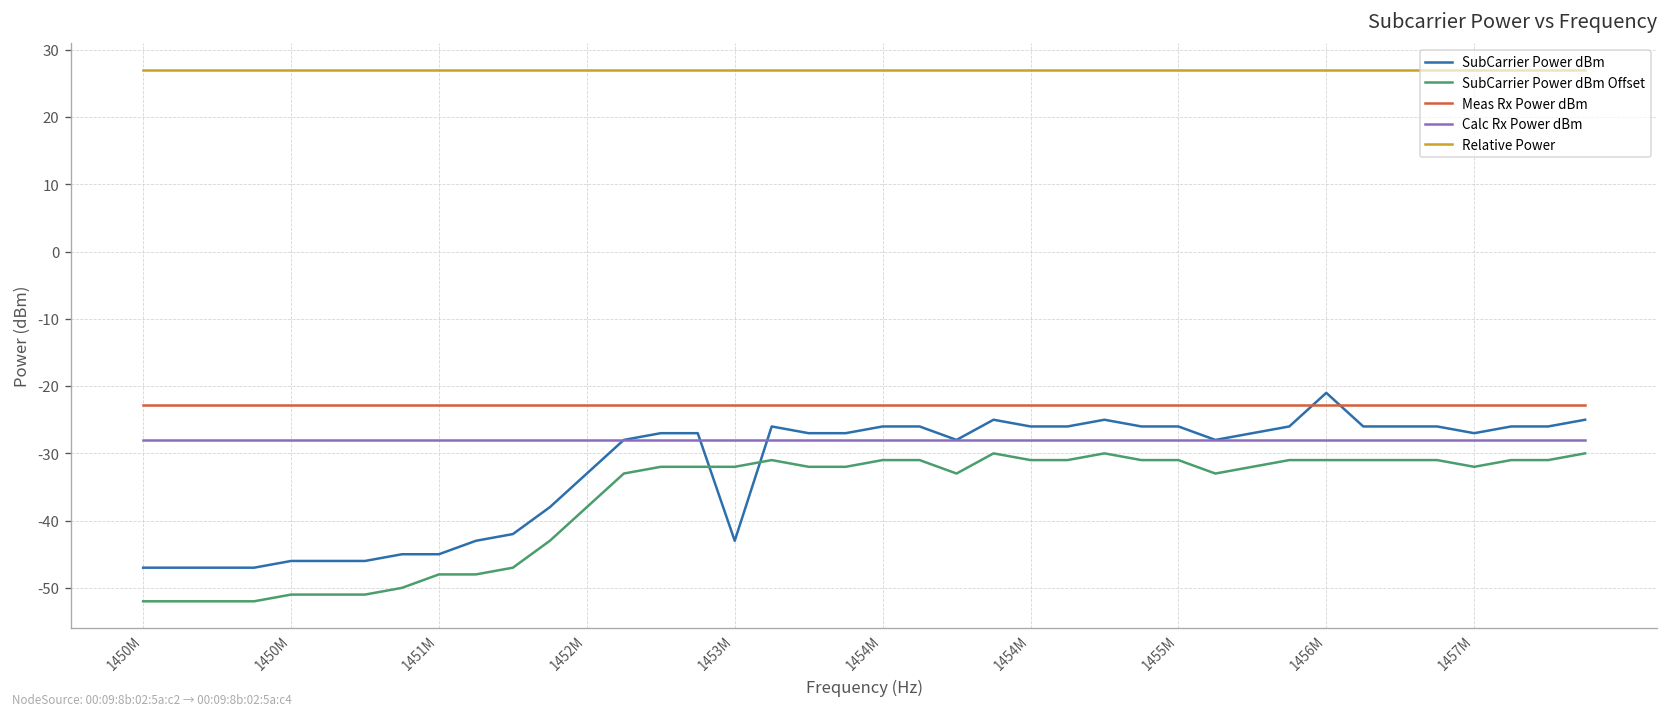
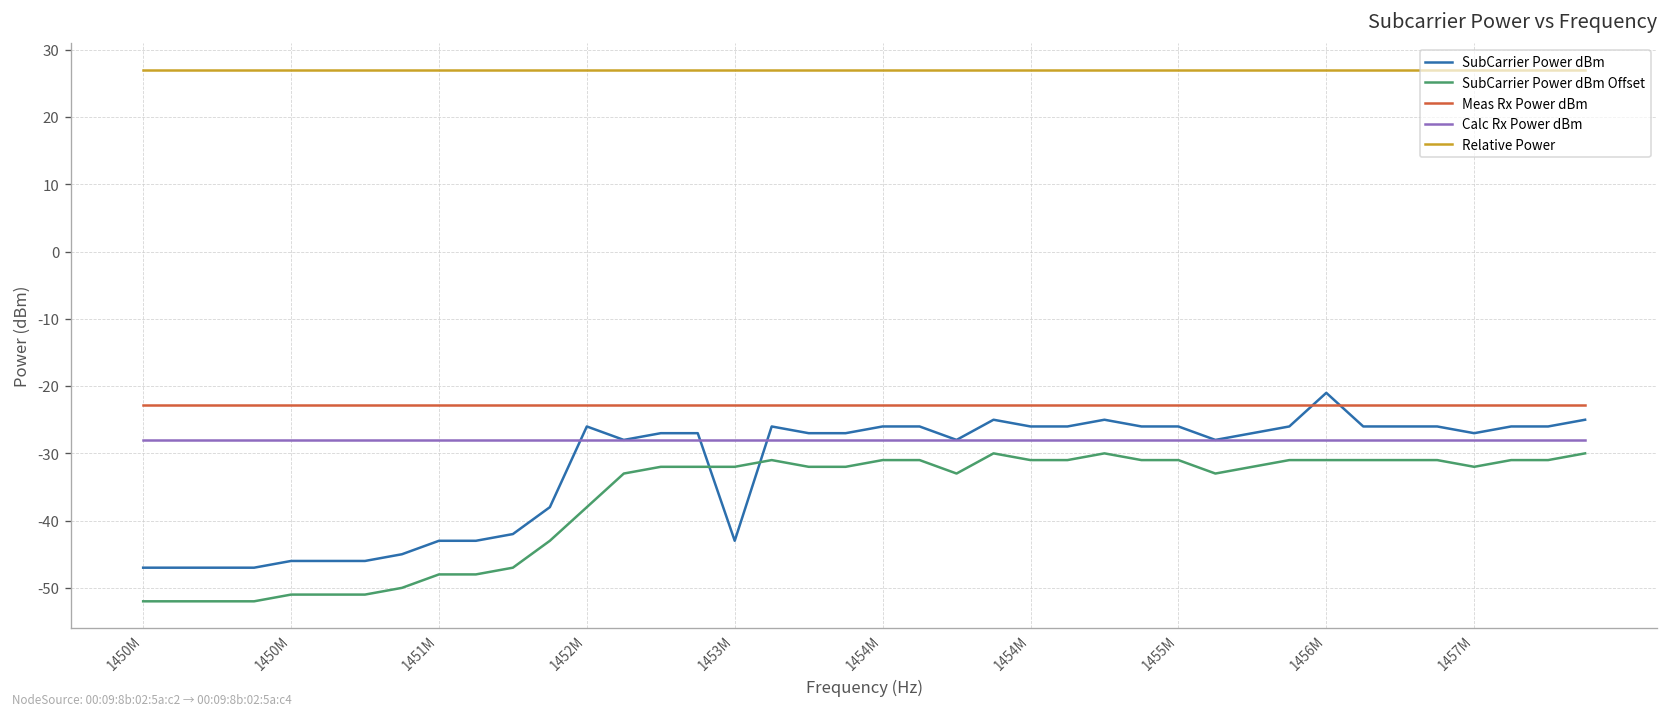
SubCarrier Power dBm, 1451M: -45 -> -43
SubCarrier Power dBm, 1452M: -33 -> -26
